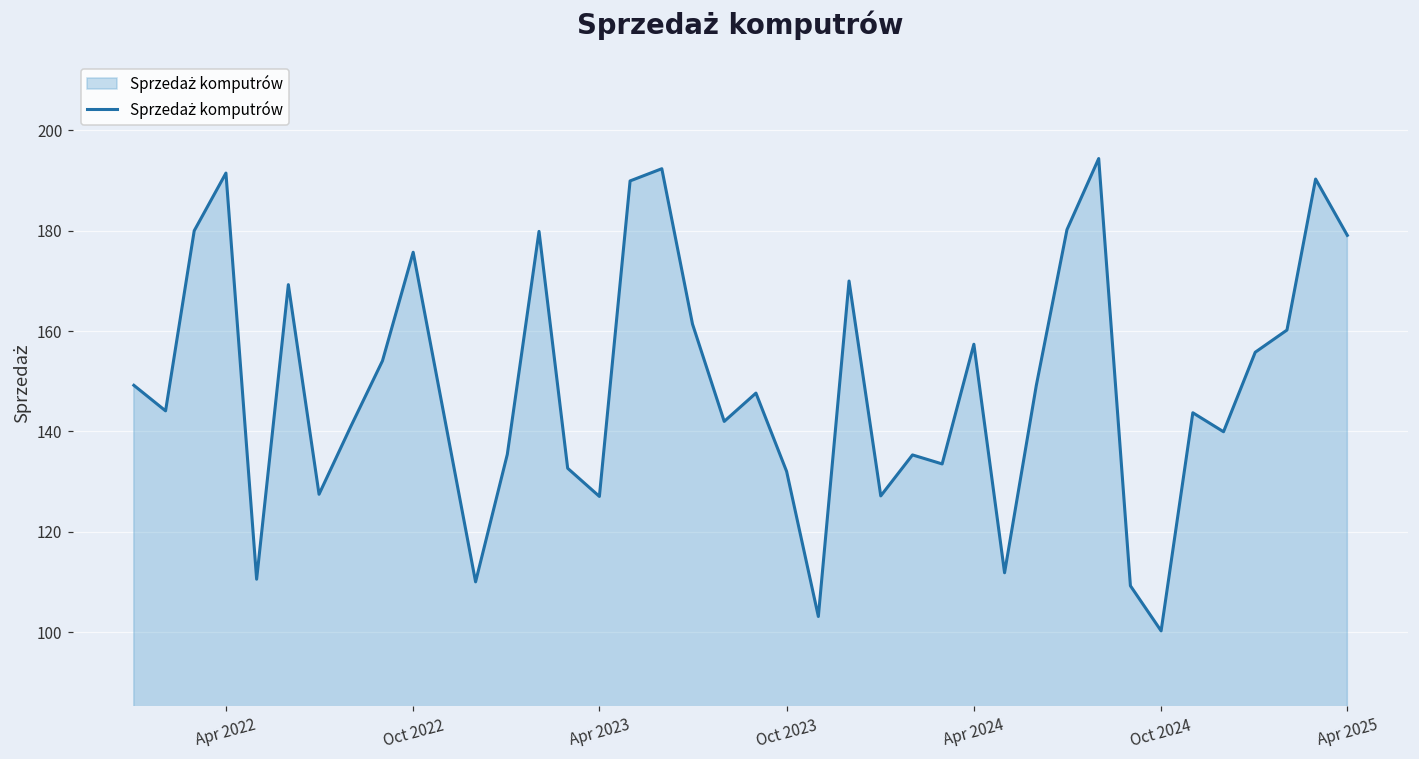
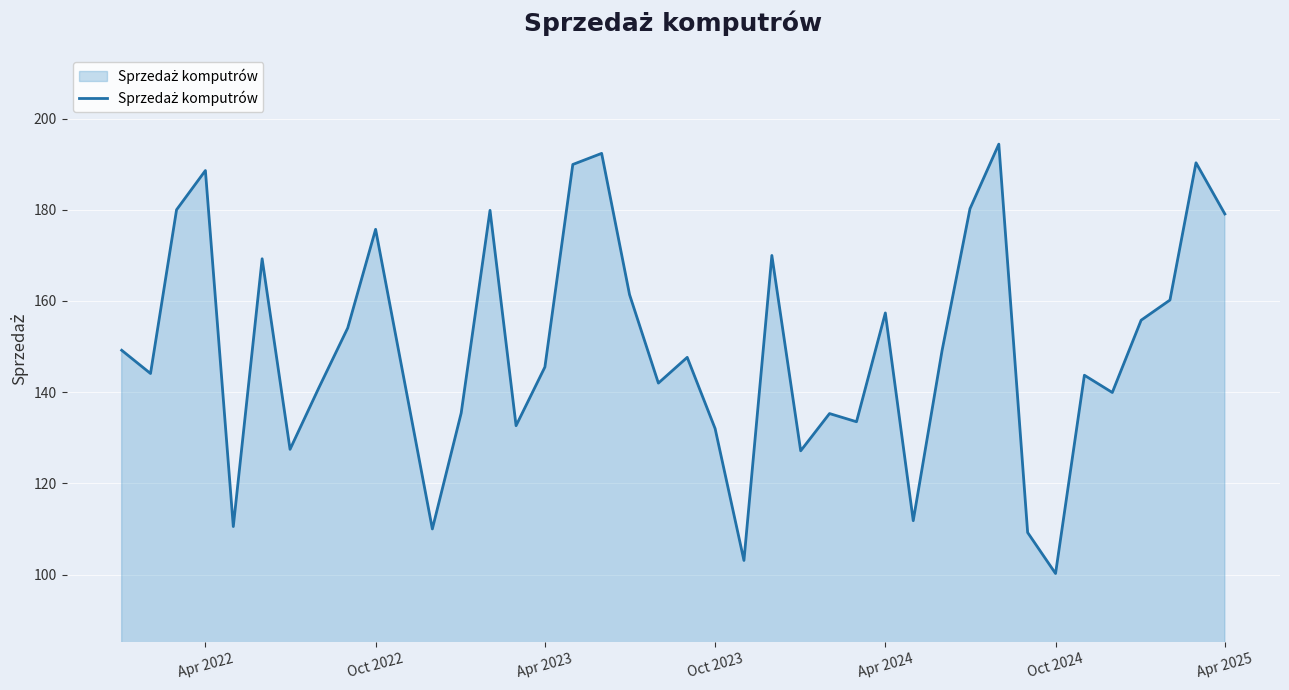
Apr 2022: 191 -> 189
Apr 2023: 127 -> 146
